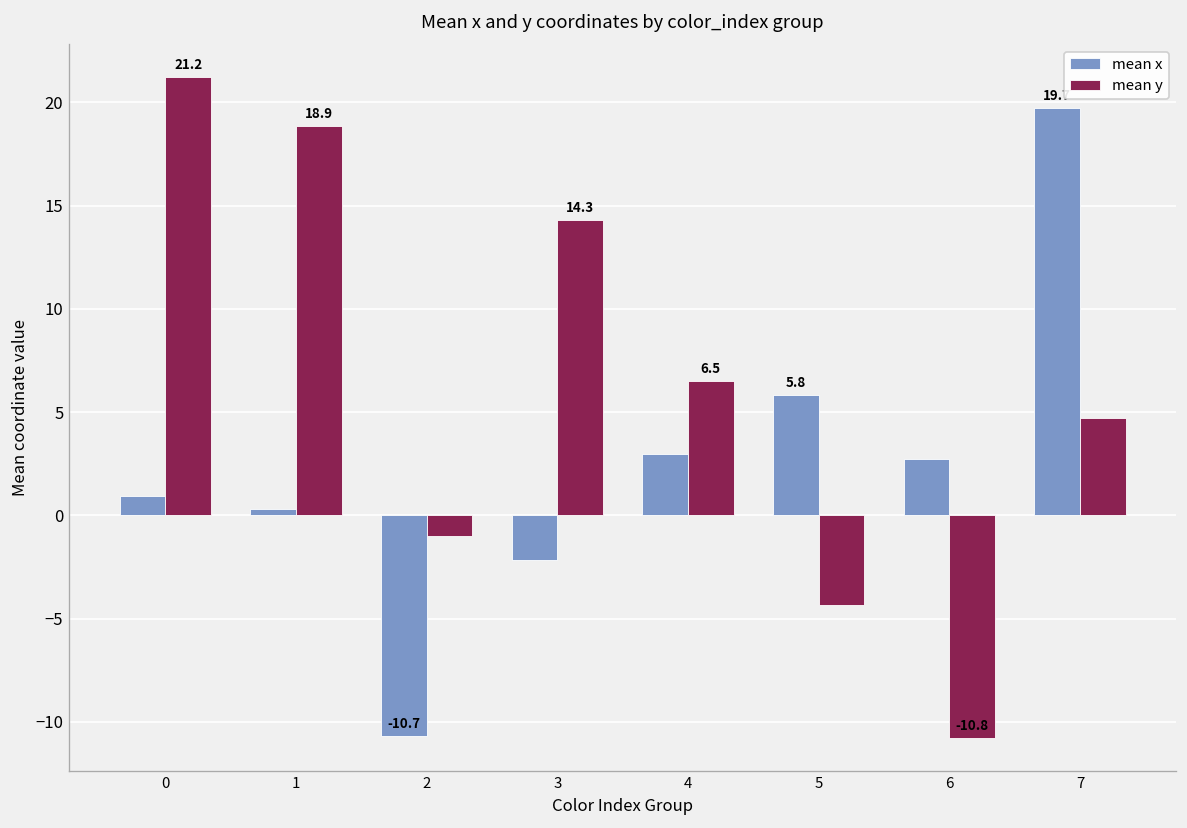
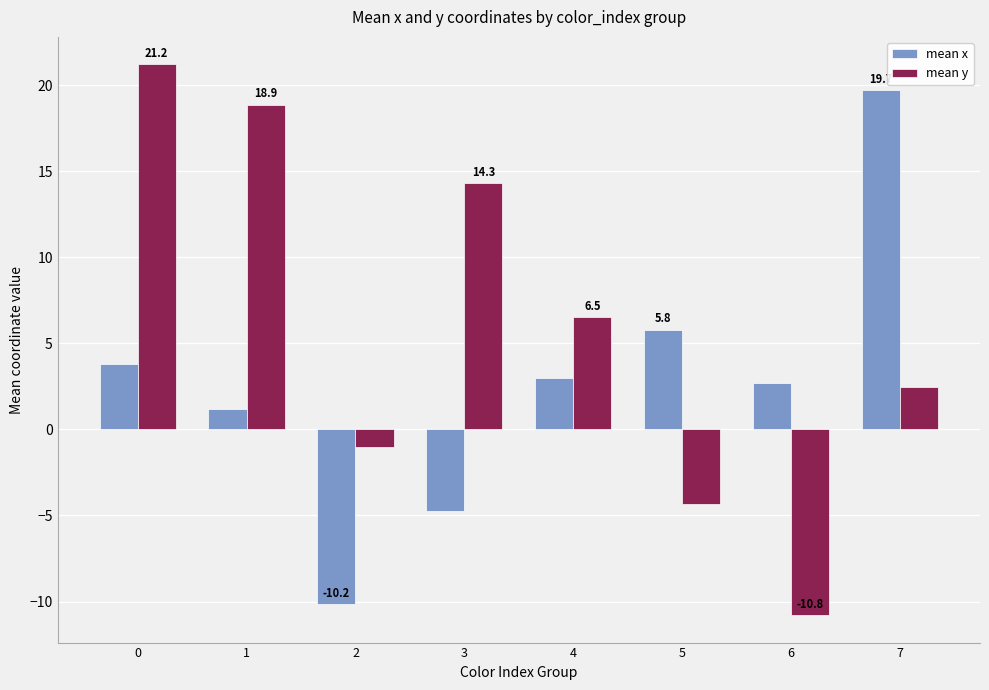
mean x, 0: 0.9 -> 3.8
mean x, 1: 0.3 -> 1.2
mean x, 2: -10.7 -> -10.2
mean x, 3: -2.2 -> -4.7
mean y, 7: 4.7 -> 2.5
